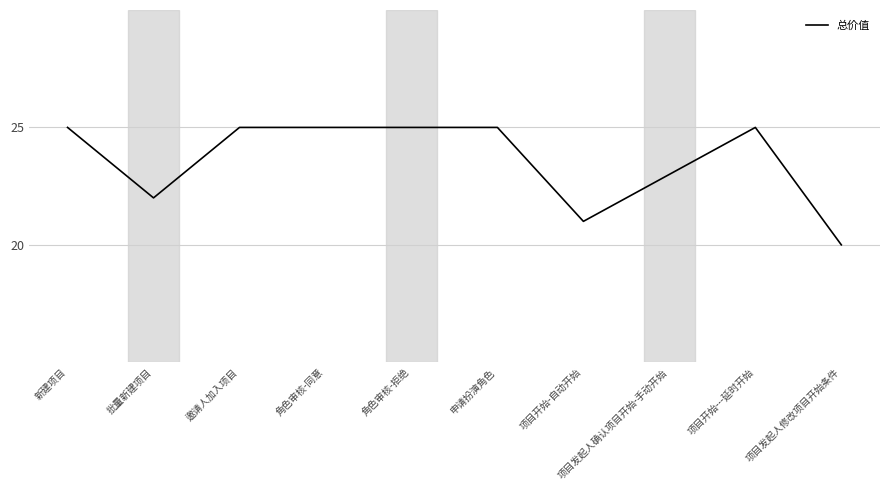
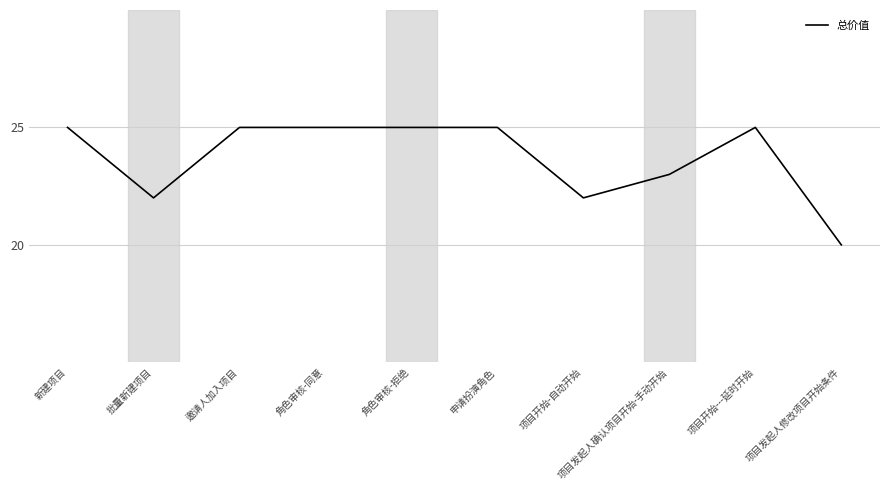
项目开始-自动开始: 21 -> 22
